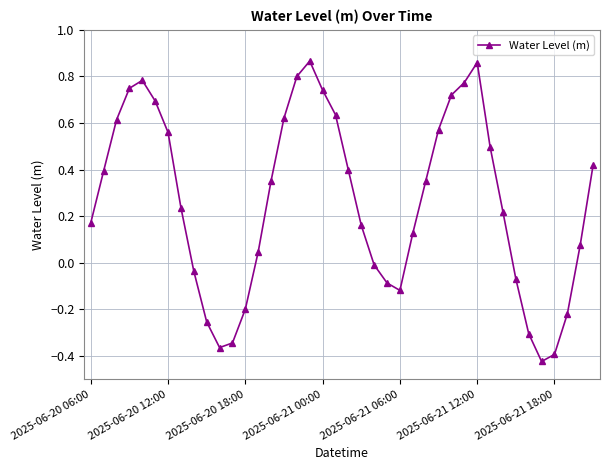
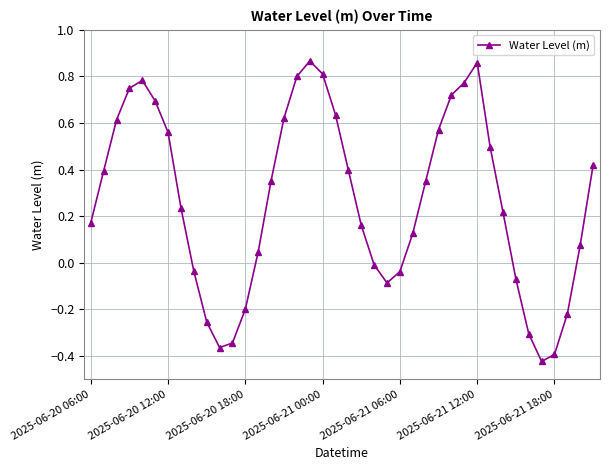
2025-06-21 00:00: 0.74 -> 0.81
2025-06-21 06:00: -0.12 -> -0.04
